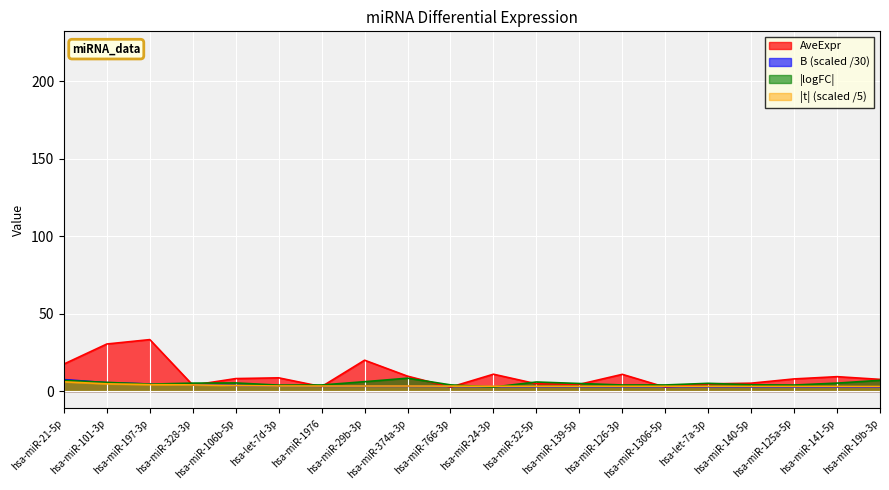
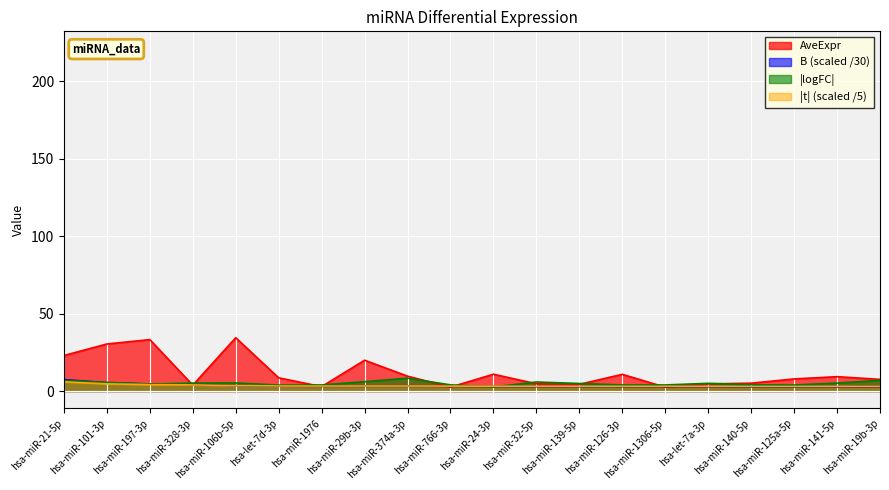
AveExpr, hsa-miR-21-5p: 17 -> 23
AveExpr, hsa-miR-106b-5p: 8 -> 34
